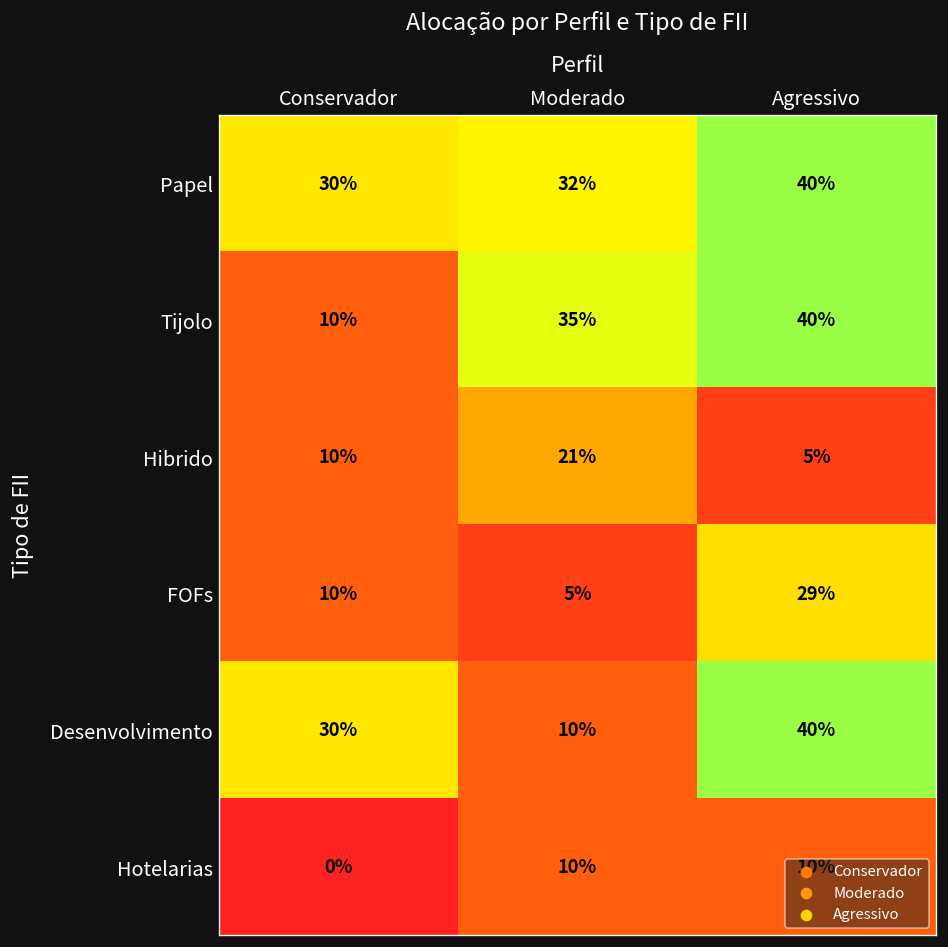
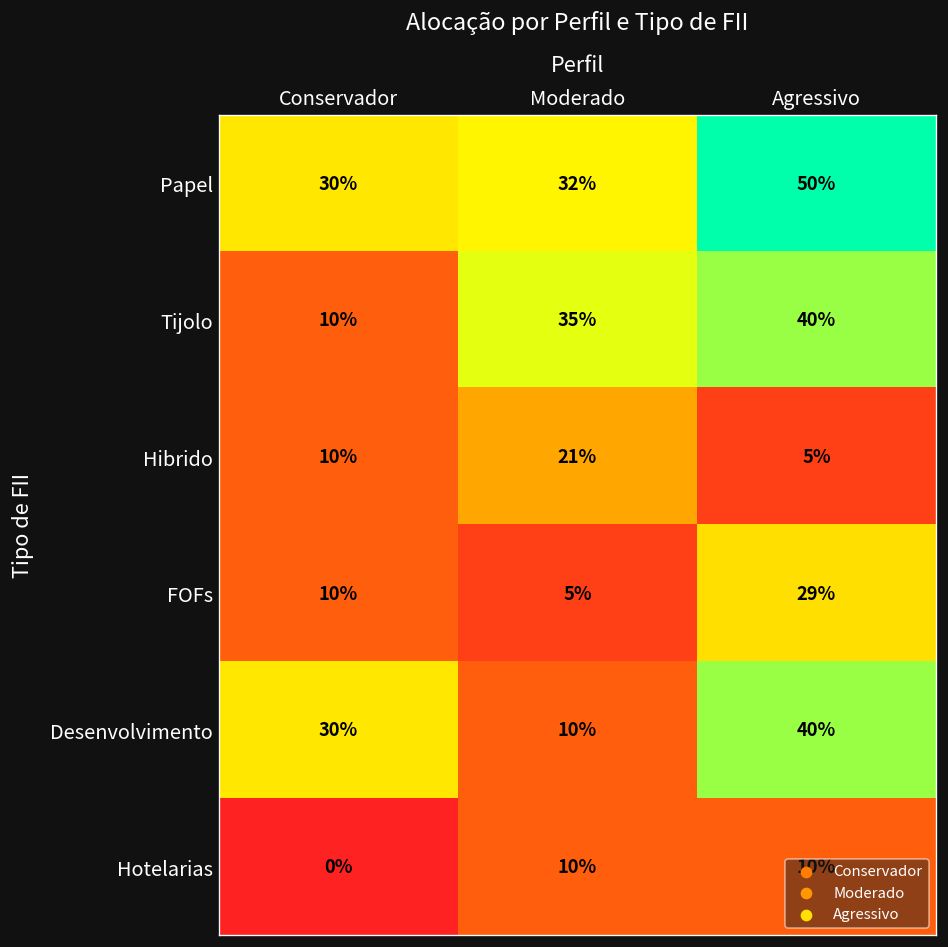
Papel, Agressivo: 40% -> 50%
